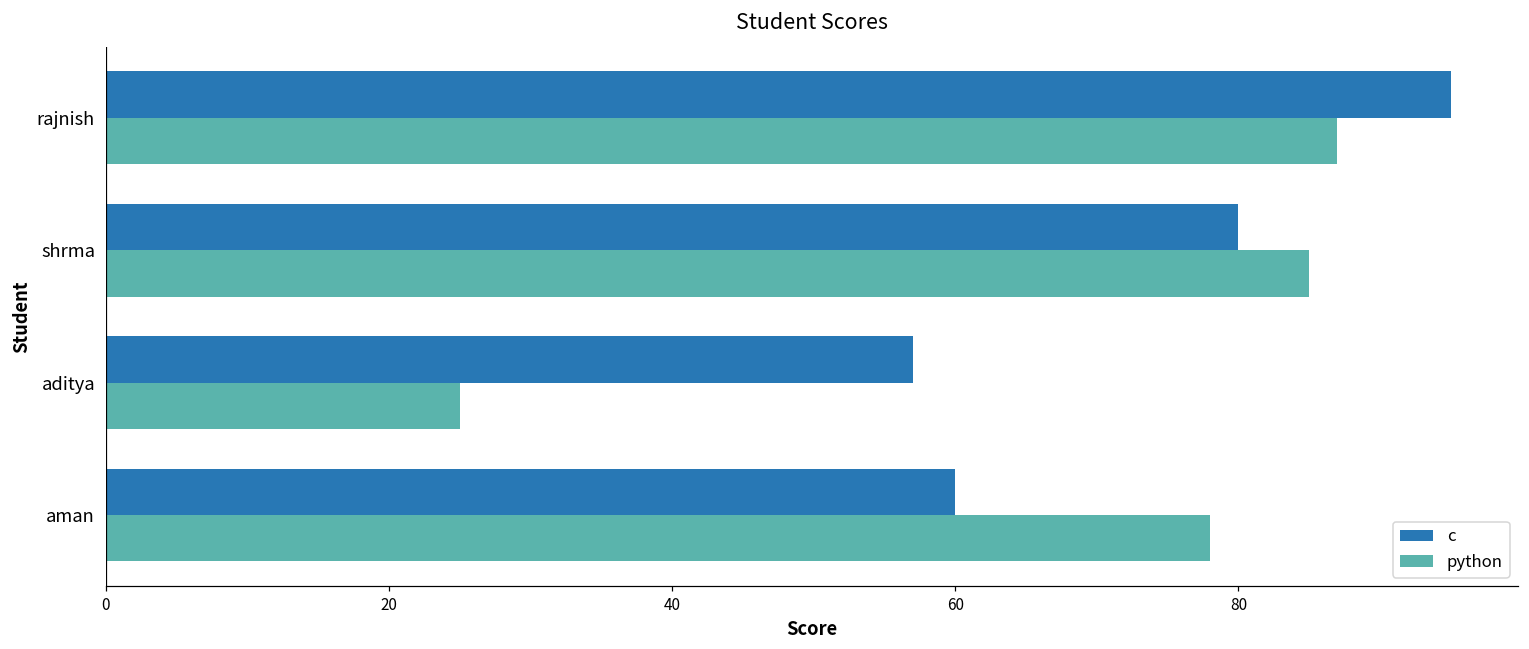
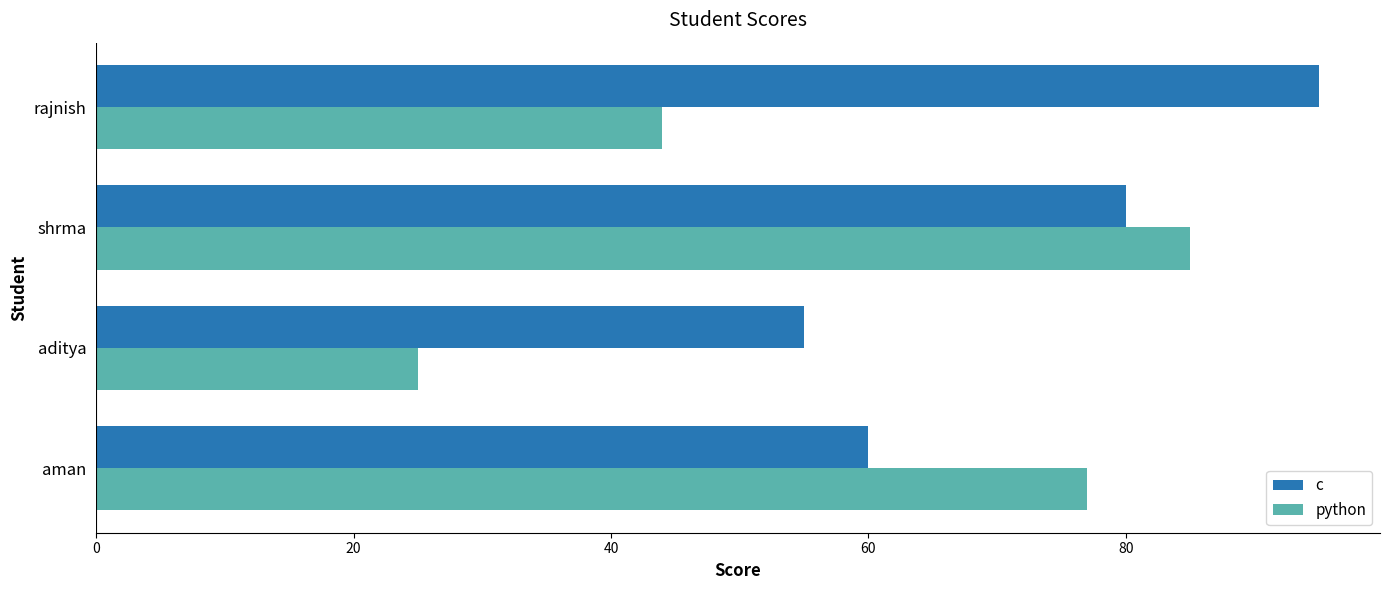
python, rajnish: 87 -> 44
c, aditya: 57 -> 55
python, aman: 78 -> 77
